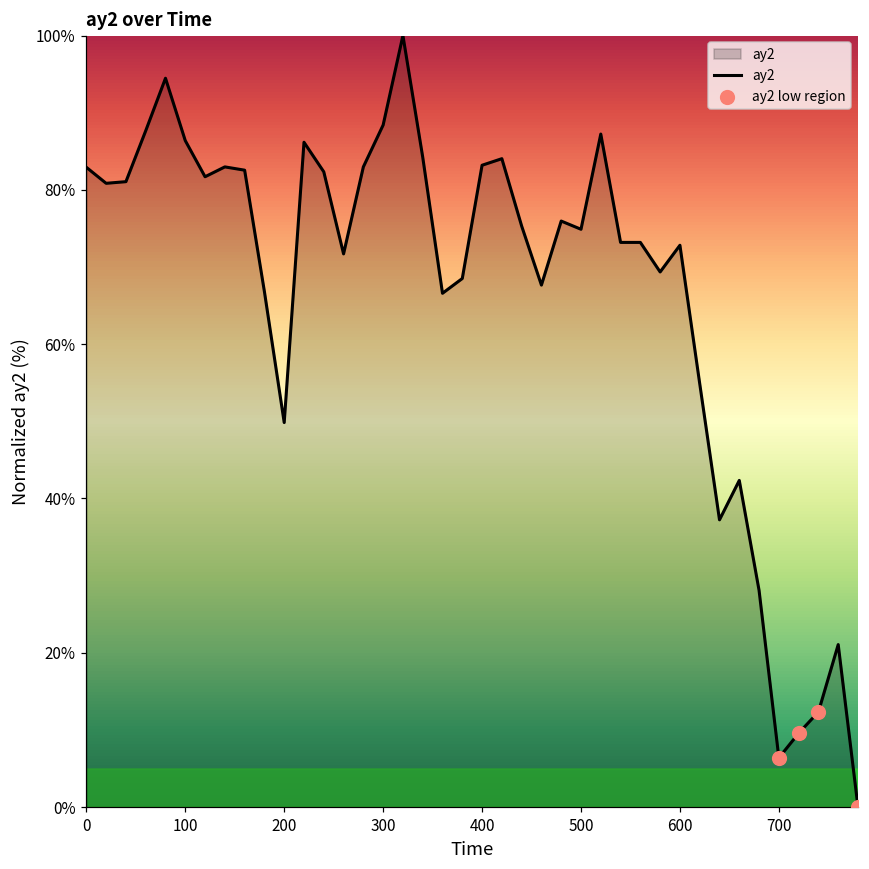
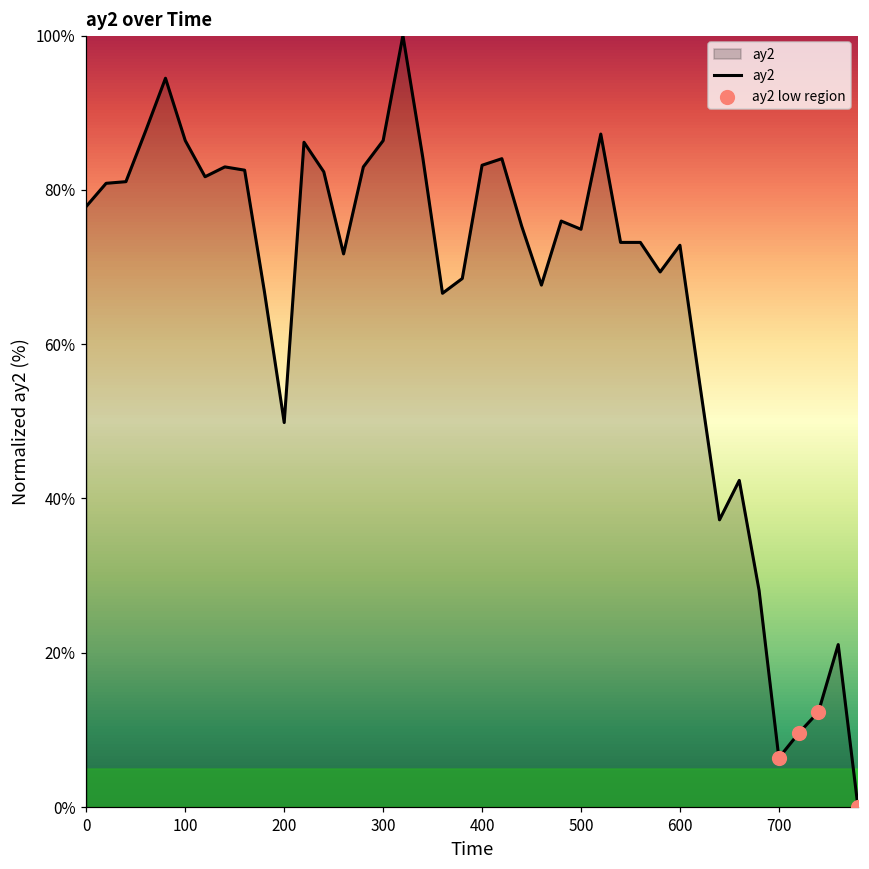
ay2, 0: 83% -> 78%
ay2, 300: 88% -> 86%
